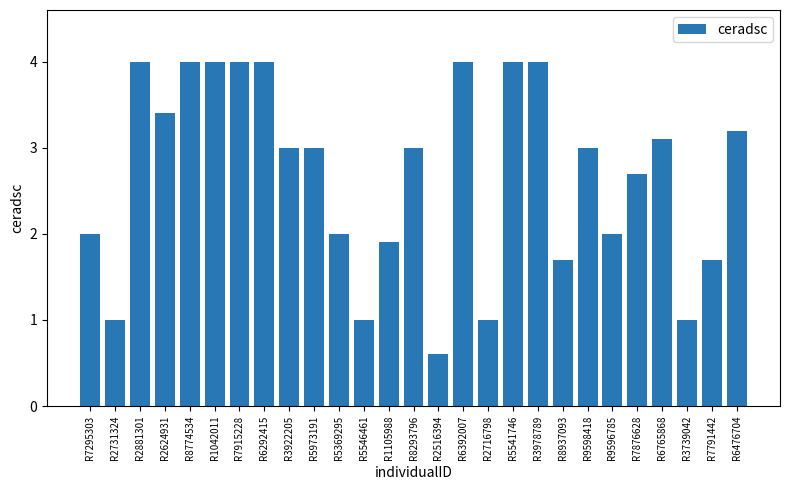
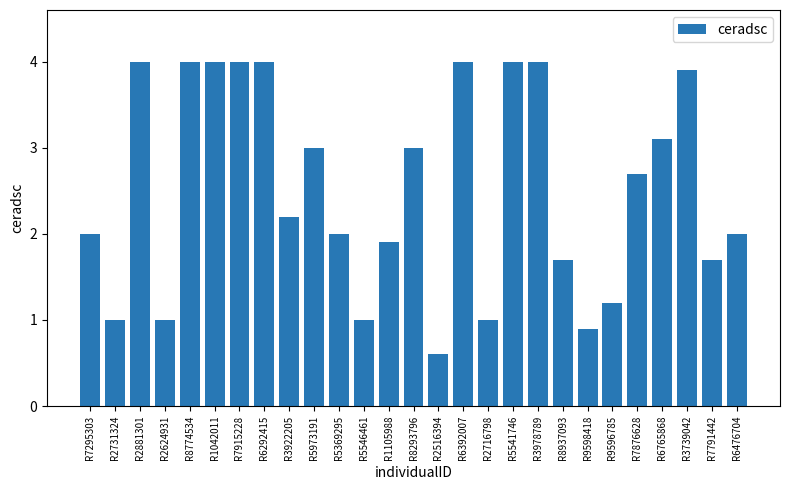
R2624931: 3.4 -> 1.0
R3922205: 3.0 -> 2.2
R9598418: 3.0 -> 0.9
R9596785: 2.0 -> 1.2
R3739042: 1.0 -> 3.9
R6476704: 3.2 -> 2.0
